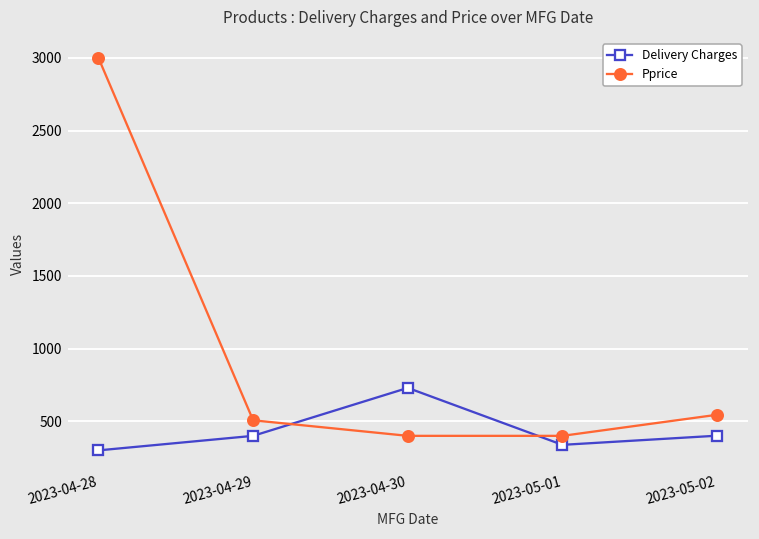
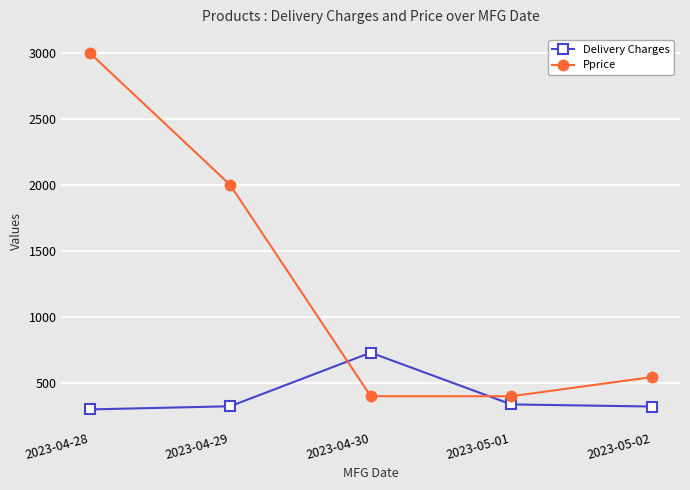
Delivery Charges, 2023-04-29: 400 -> 320
Pprice, 2023-04-29: 510 -> 2000
Delivery Charges, 2023-05-02: 400 -> 320
